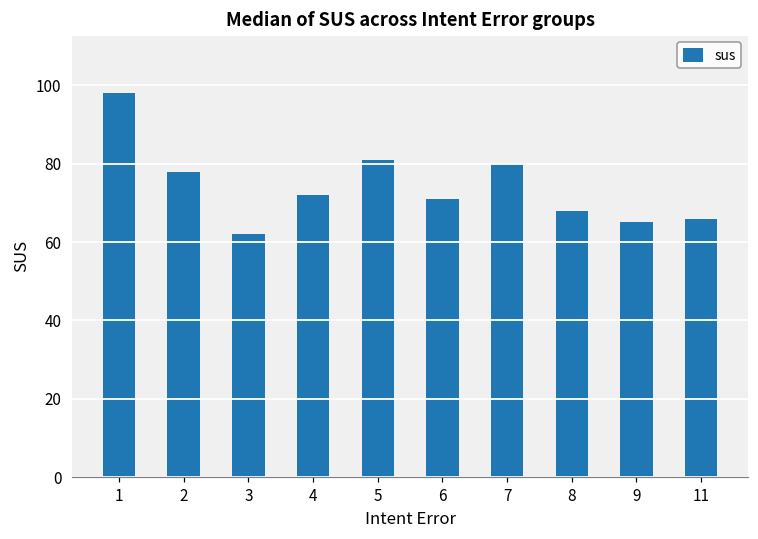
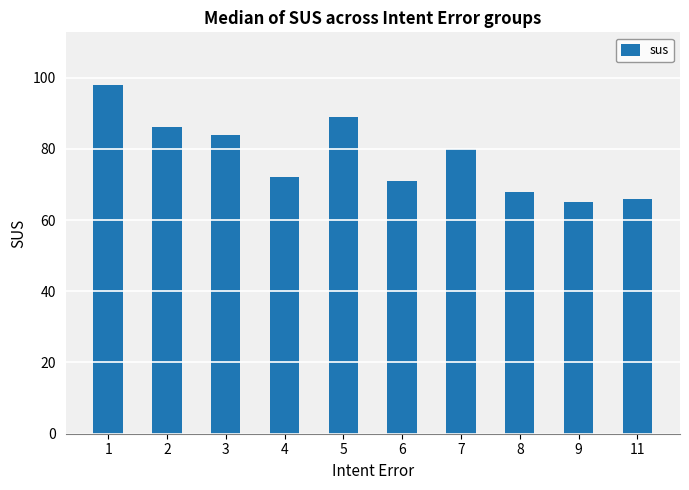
2: 78 -> 86
3: 62 -> 84
5: 81 -> 89
